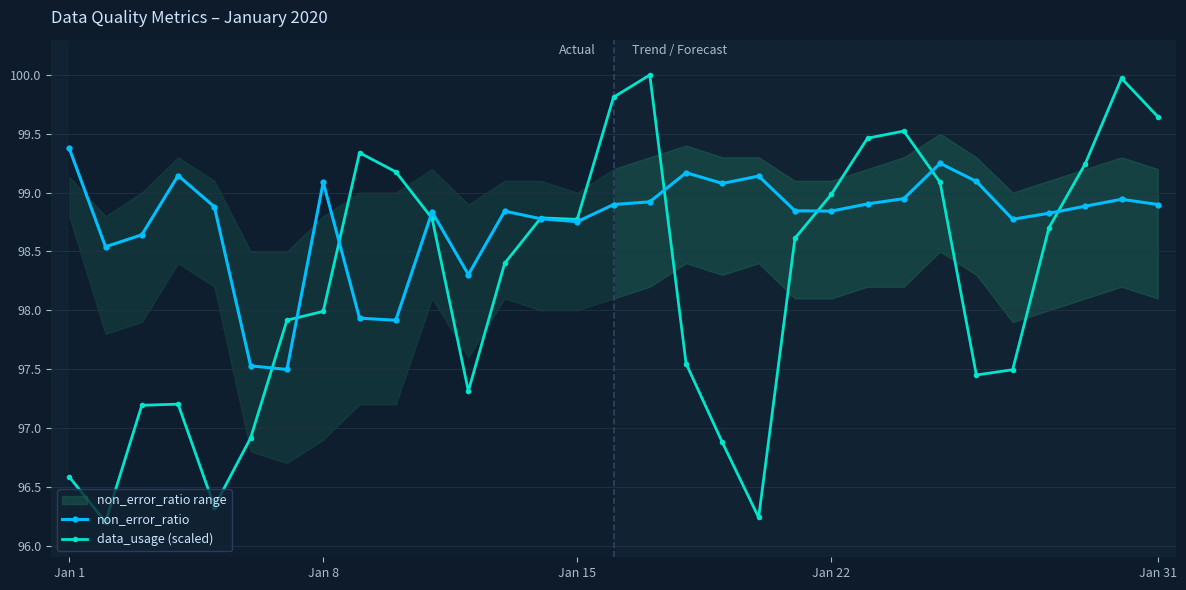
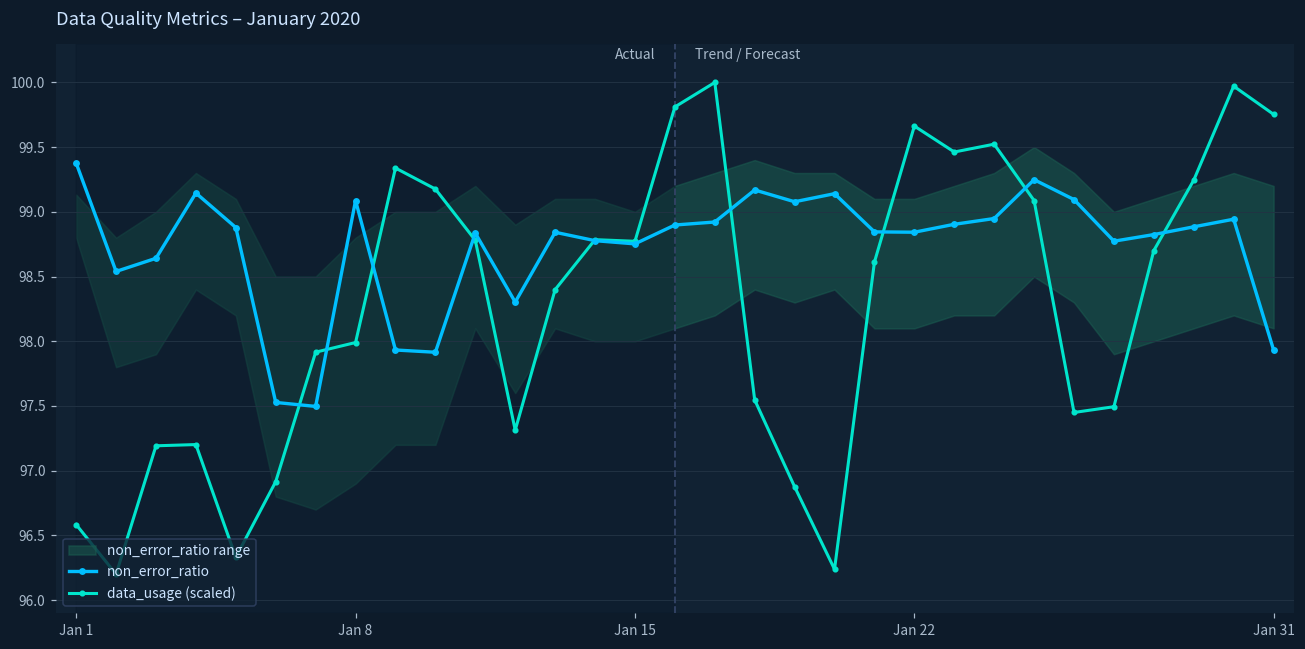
data_usage (scaled), Jan 22: 98.98 -> 99.66
non_error_ratio, Jan 31: 98.90 -> 97.93
data_usage (scaled), Jan 31: 99.65 -> 99.75
